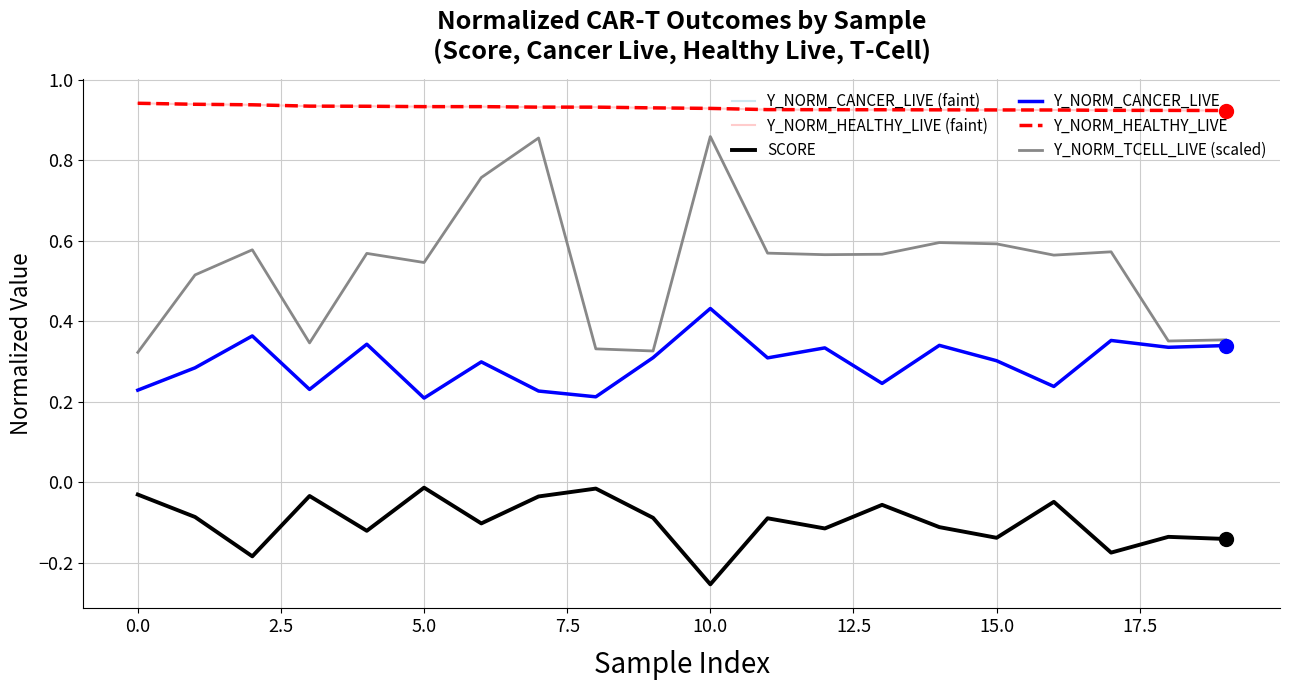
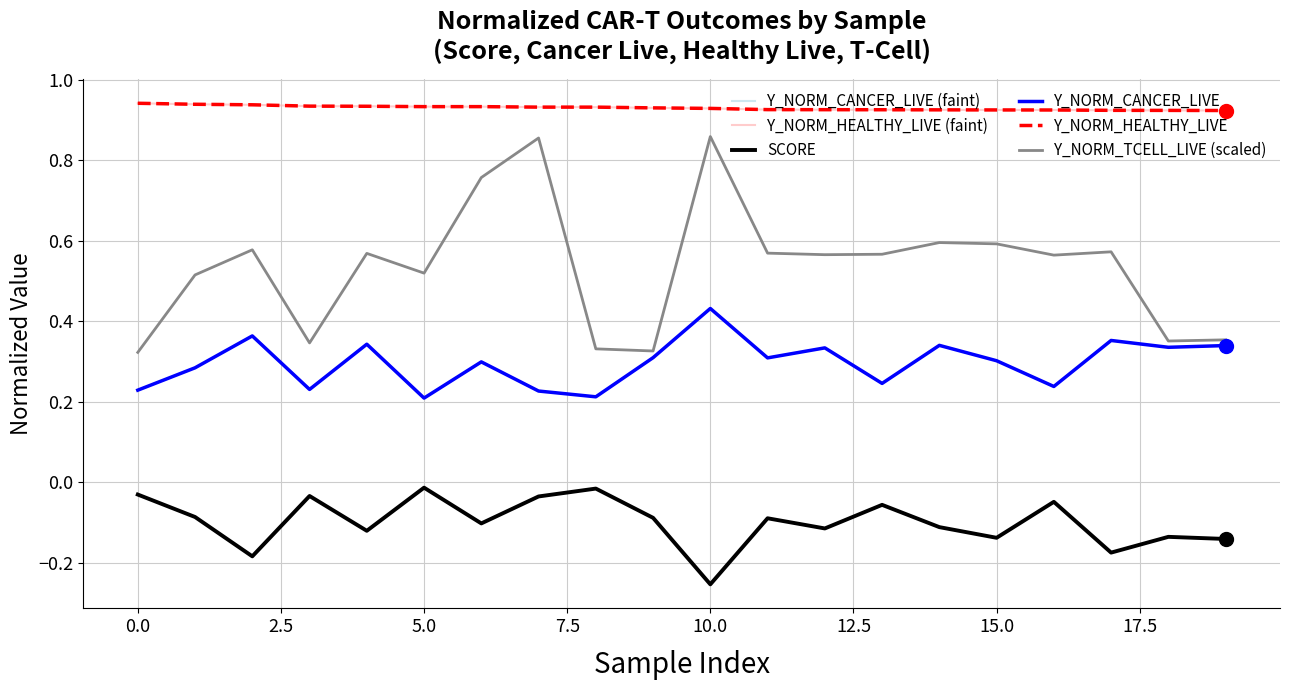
Y_NORM_TCELL_LIVE (scaled), 5.0: 0.55 -> 0.52
